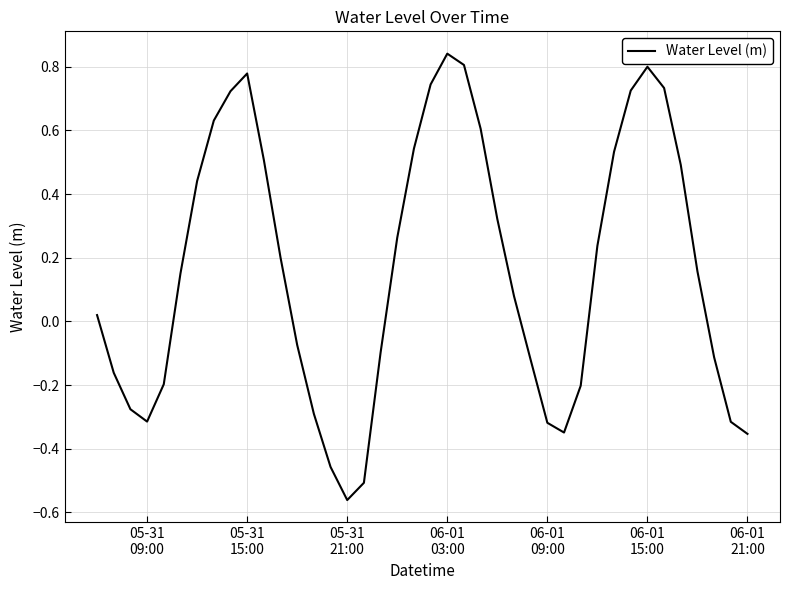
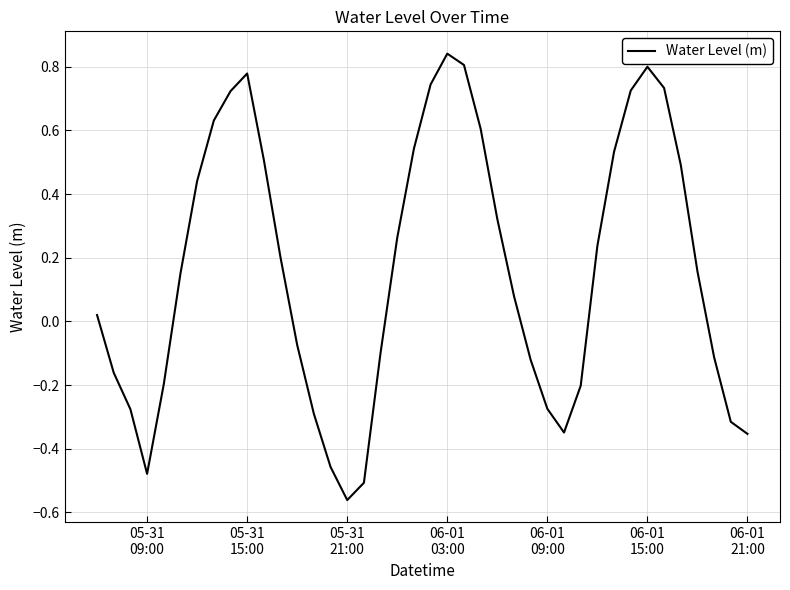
05-31 09:00: -0.31 -> -0.48
06-01 09:00: -0.32 -> -0.27
